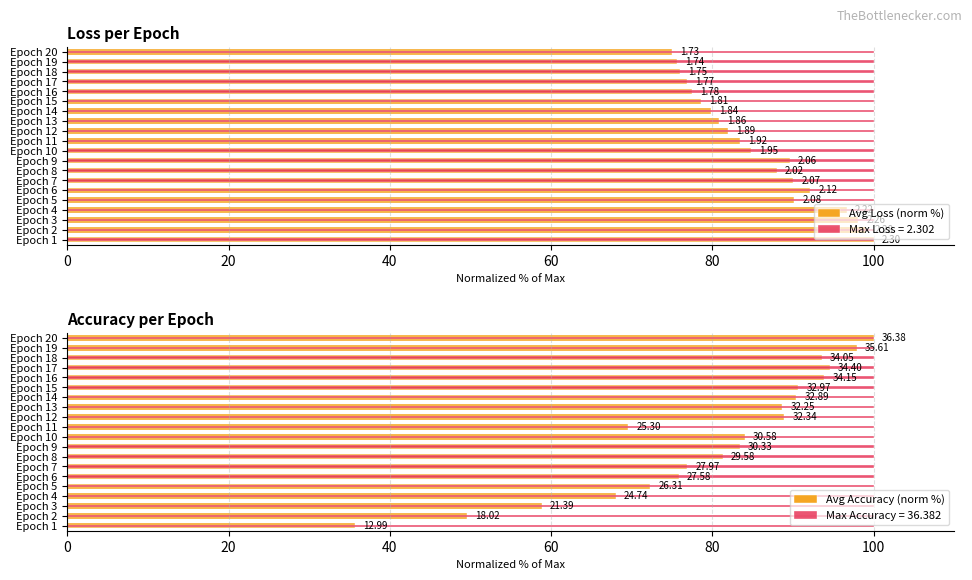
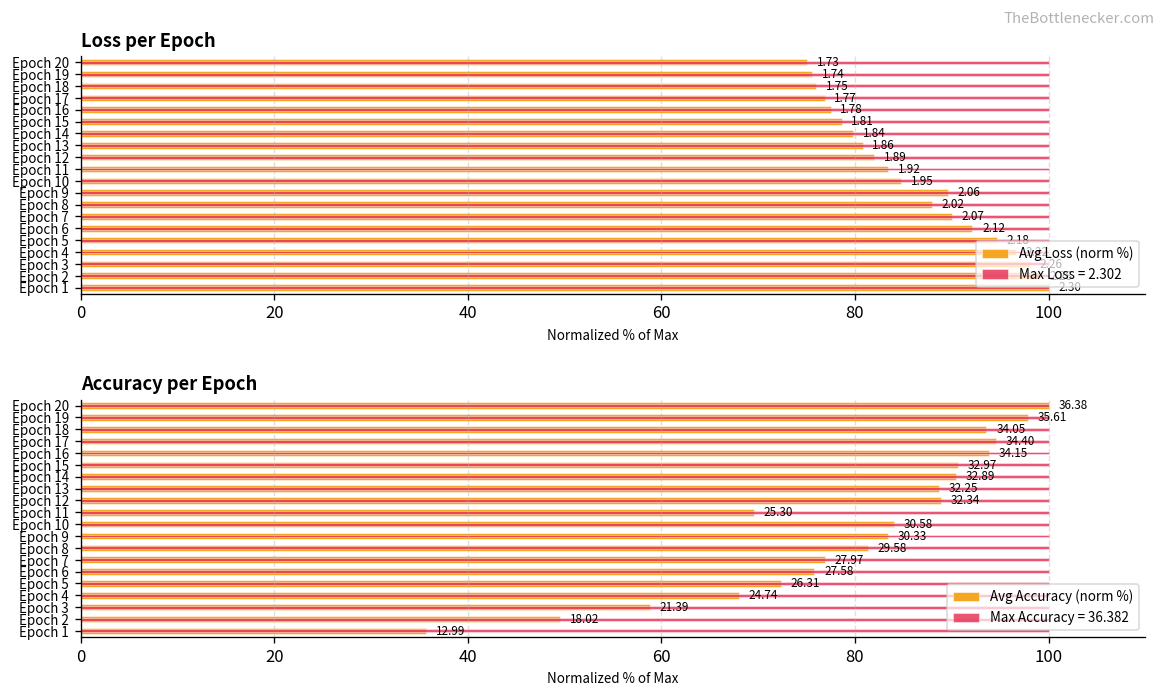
Loss per Epoch, Avg Loss (norm %), Epoch 5: 90 -> 95
